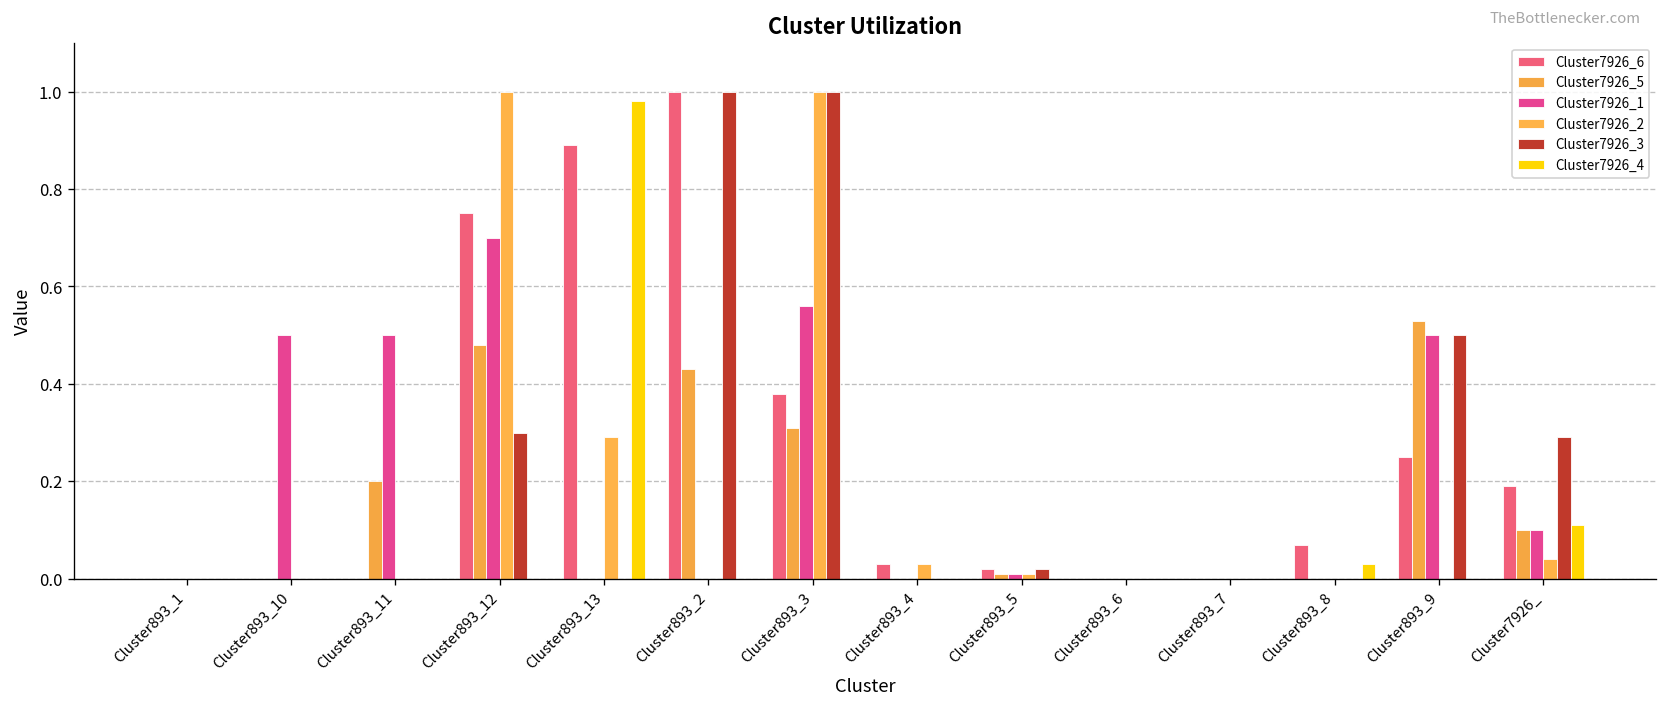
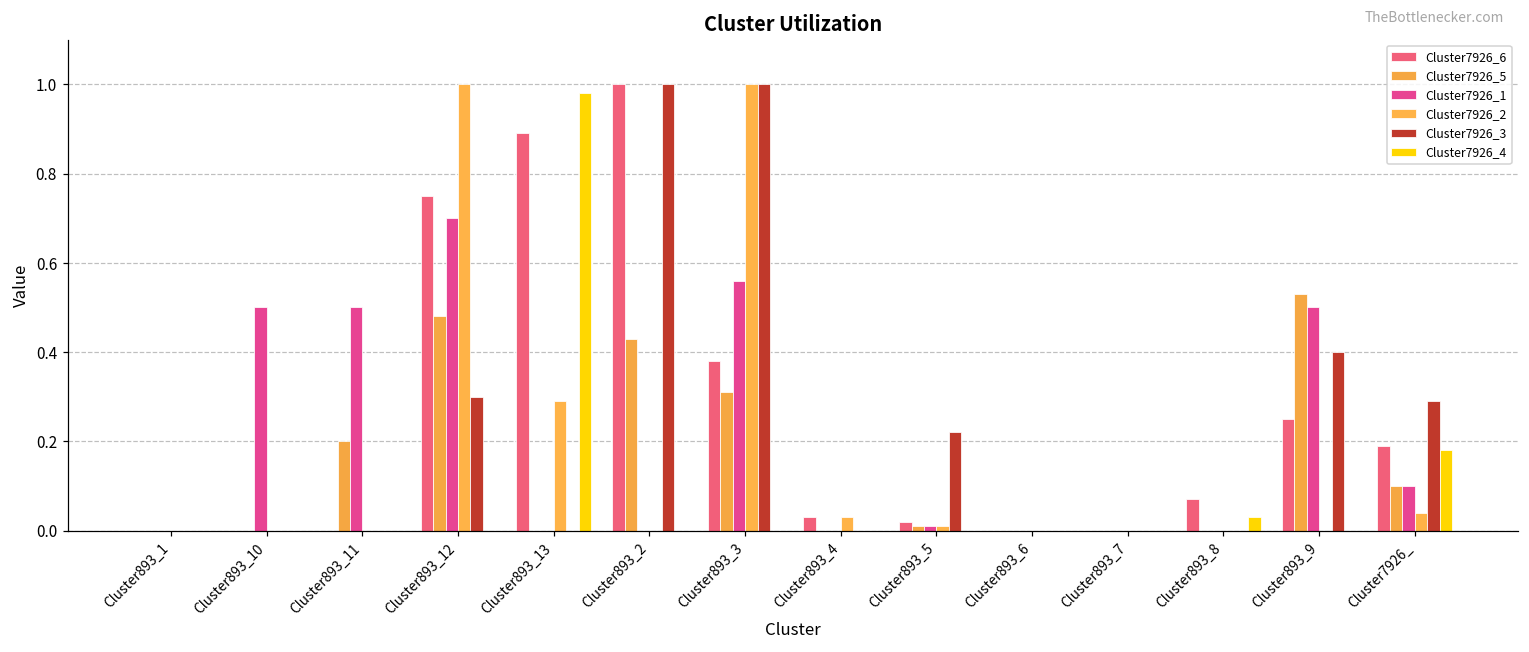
Cluster7926_3, Cluster893_5: 0.02 -> 0.22
Cluster7926_3, Cluster893_9: 0.5 -> 0.4
Cluster7926_4, Cluster7926_: 0.11 -> 0.18
